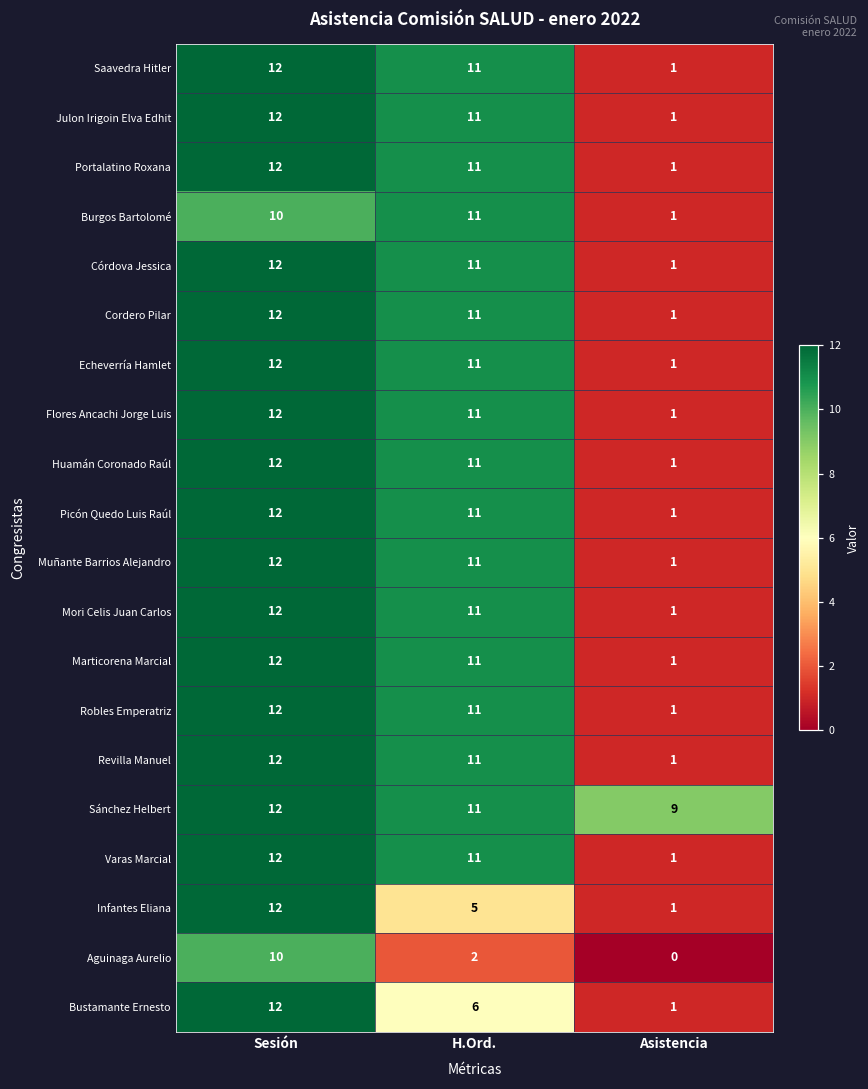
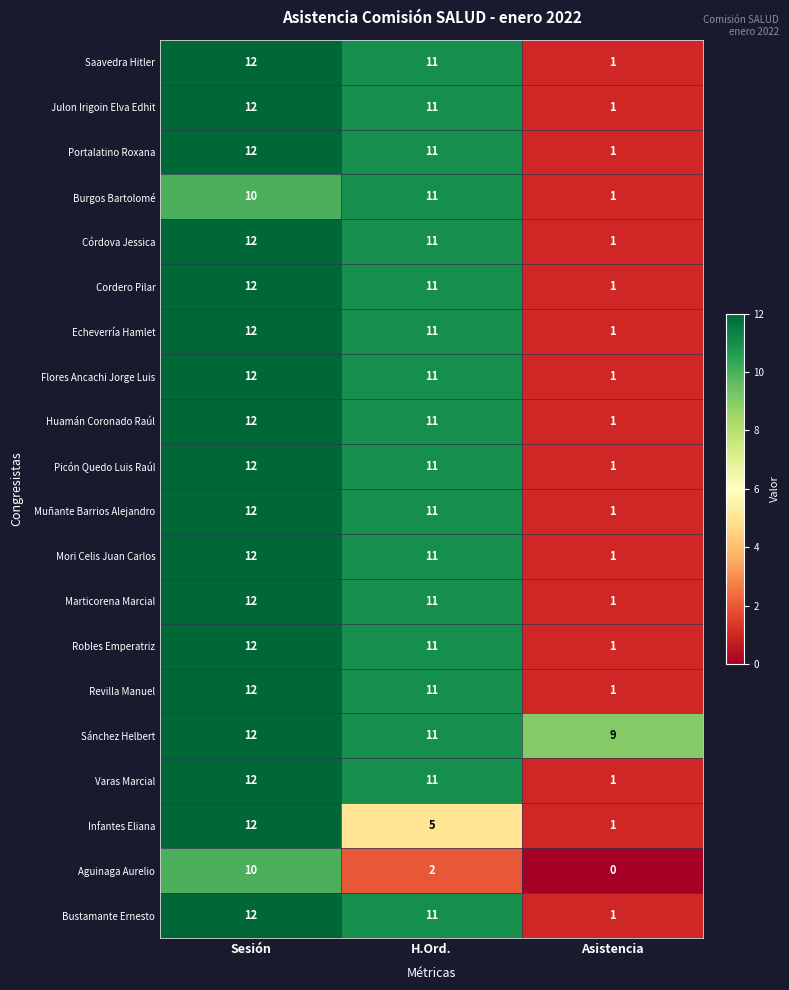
Bustamante Ernesto, H.Ord.: 6 -> 11
